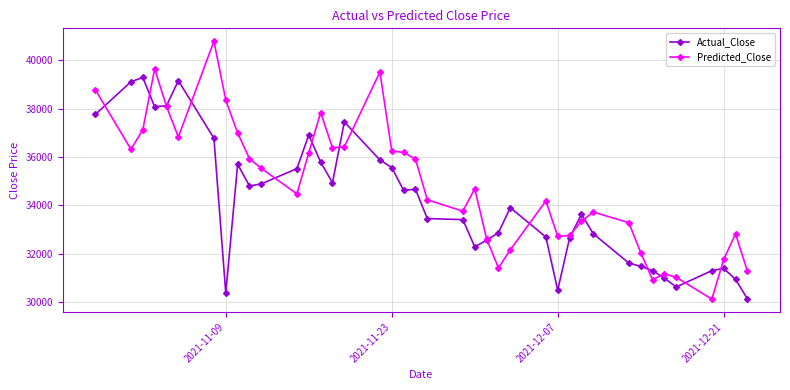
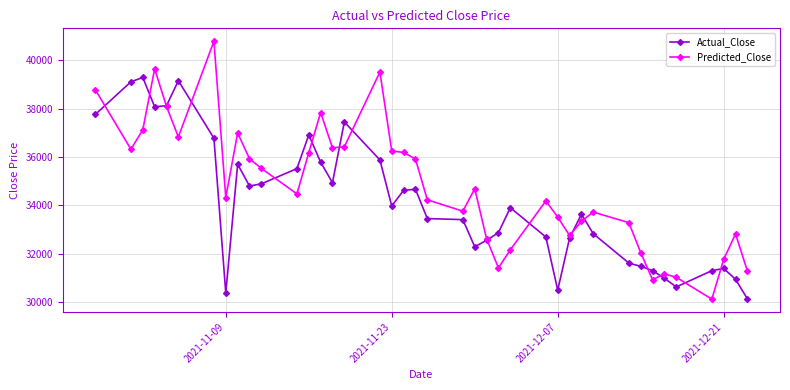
Predicted_Close, 2021-11-09: 38300 -> 34300
Actual_Close, 2021-11-23: 35600 -> 34000
Predicted_Close, 2021-12-07: 32700 -> 33500
